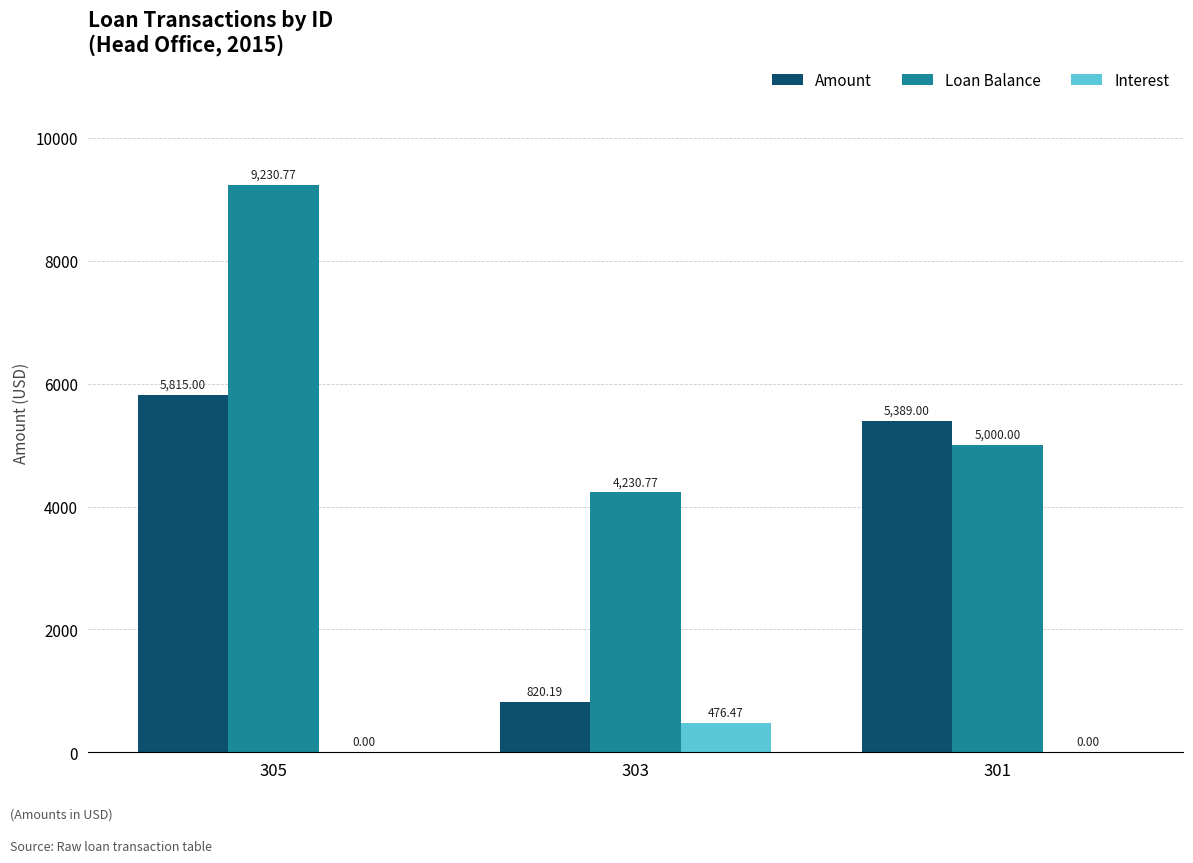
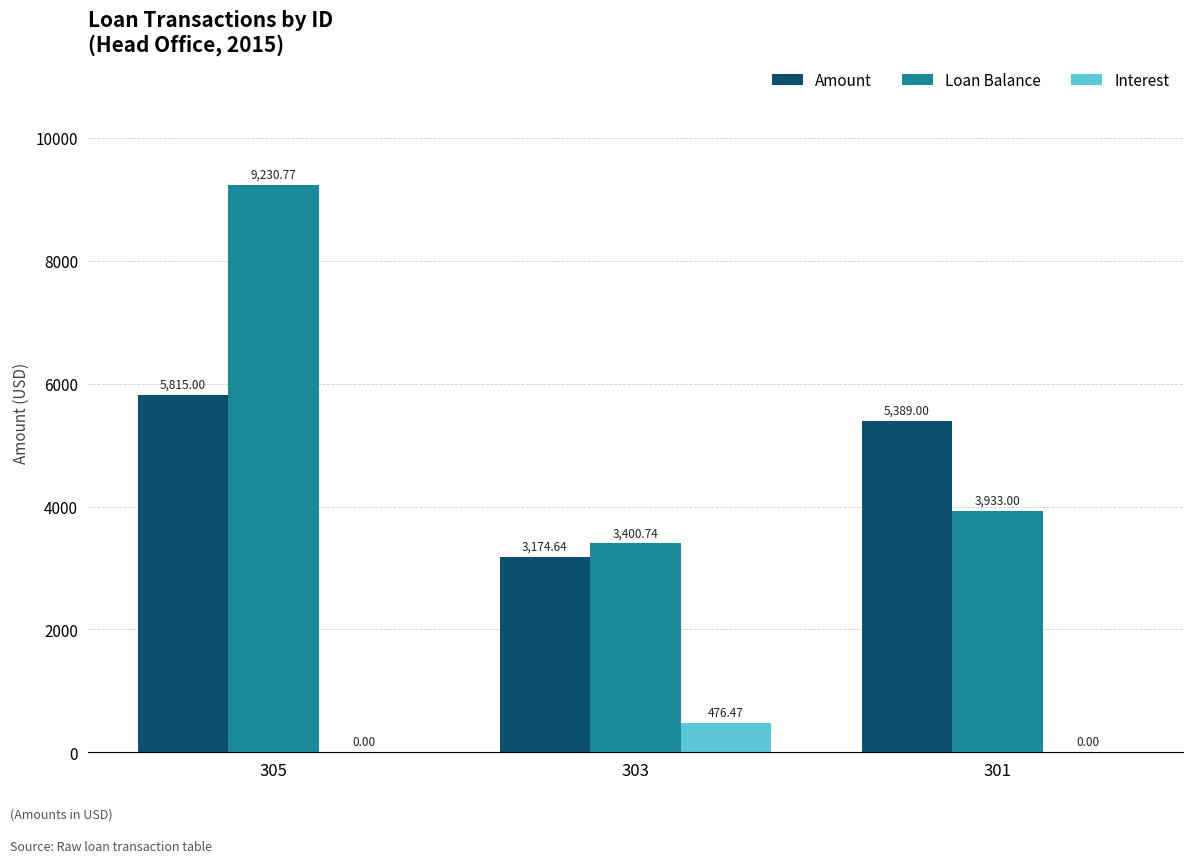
Amount, 303: 820.19 -> 3,174.64
Loan Balance, 303: 4,230.77 -> 3,400.74
Loan Balance, 301: 5,000.00 -> 3,933.00
